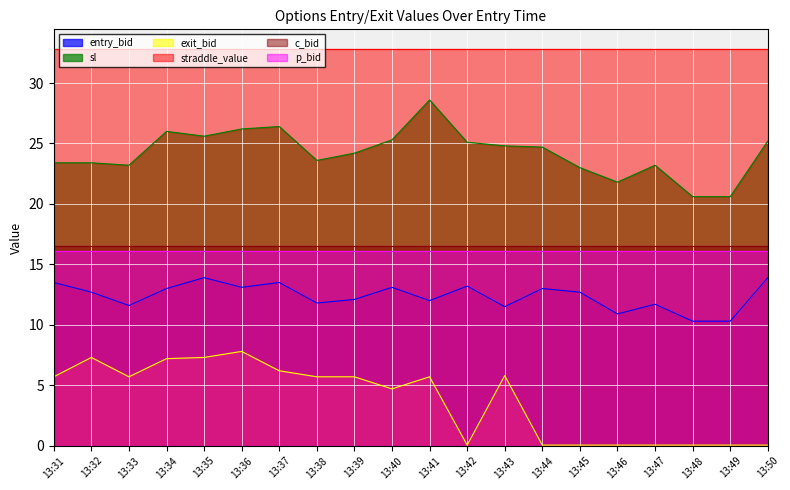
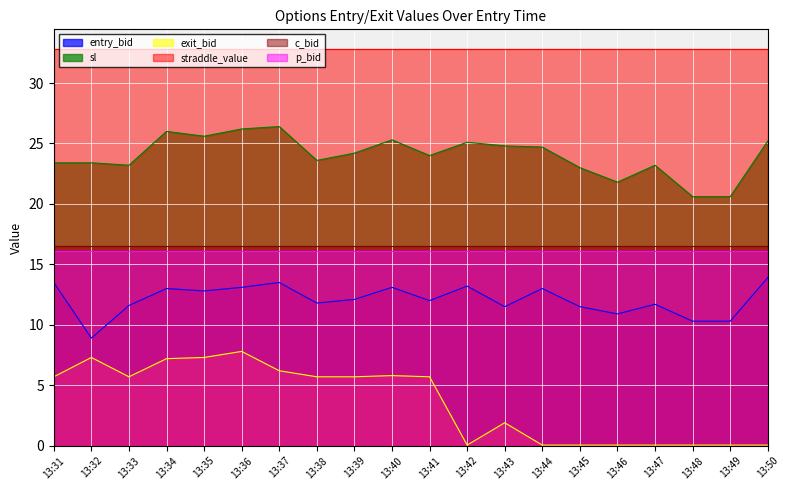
entry_bid, 13:32: 12.7 -> 8.9
entry_bid, 13:35: 13.9 -> 12.8
exit_bid, 13:40: 4.7 -> 5.8
sl, 13:41: 28.6 -> 24.0
exit_bid, 13:43: 5.8 -> 1.9
entry_bid, 13:45: 12.7 -> 11.5
